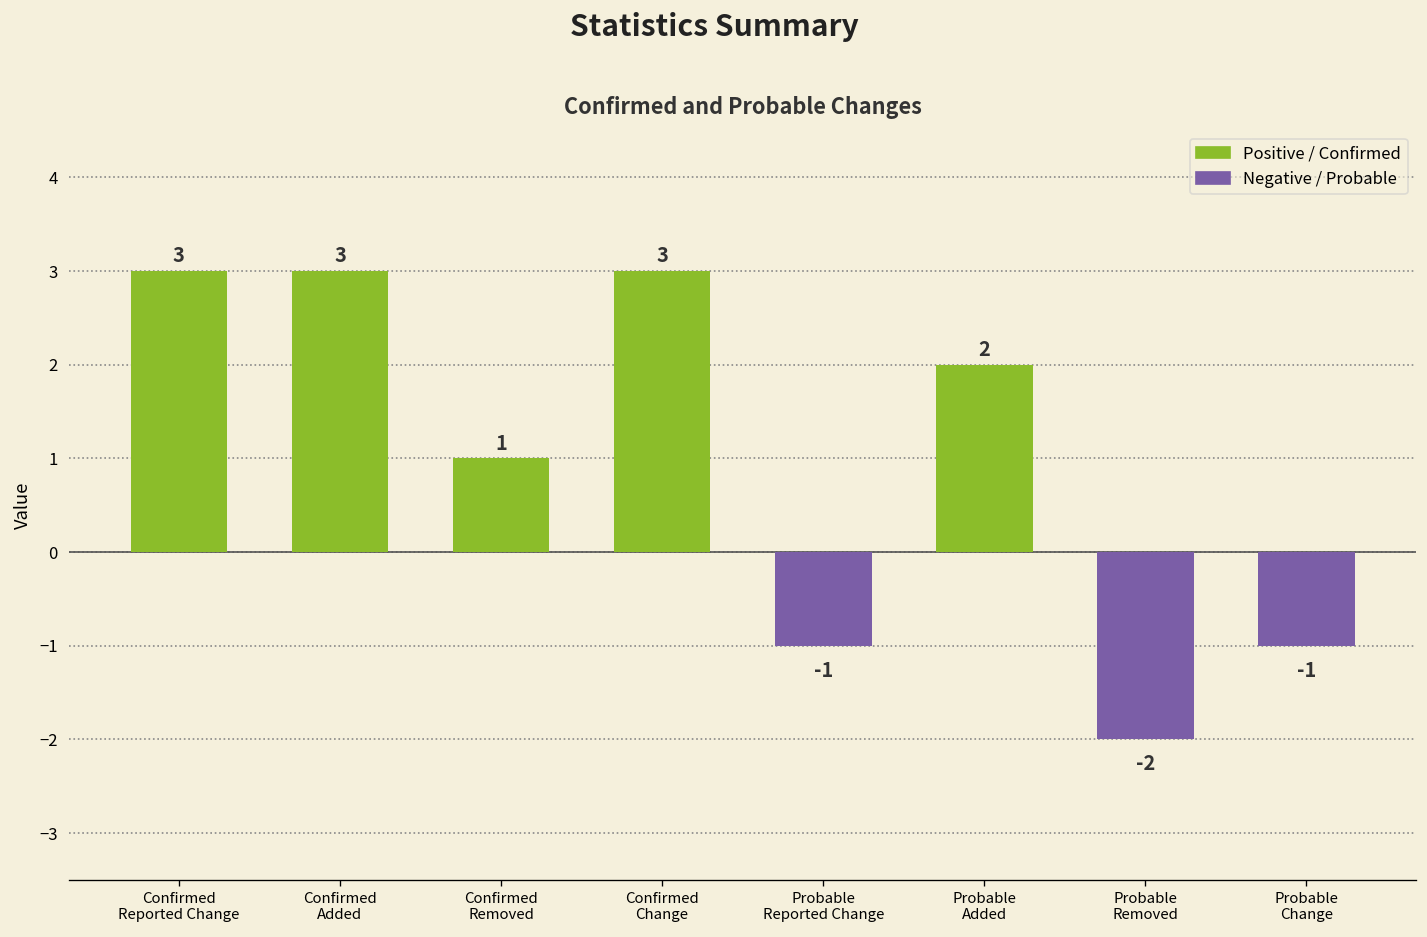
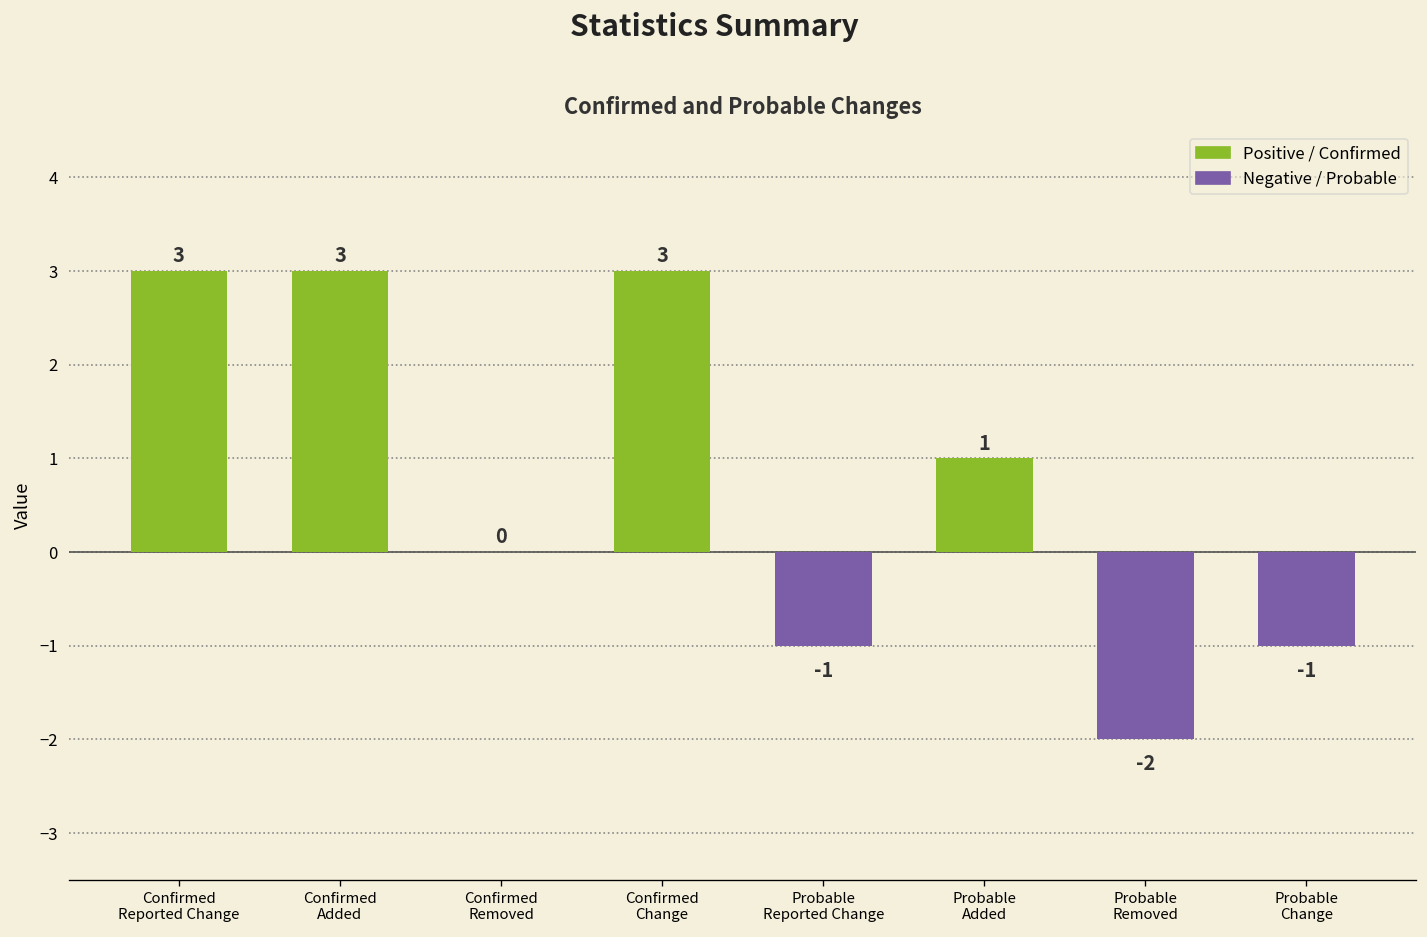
Confirmed Removed: 1 -> 0
Probable Added: 2 -> 1
